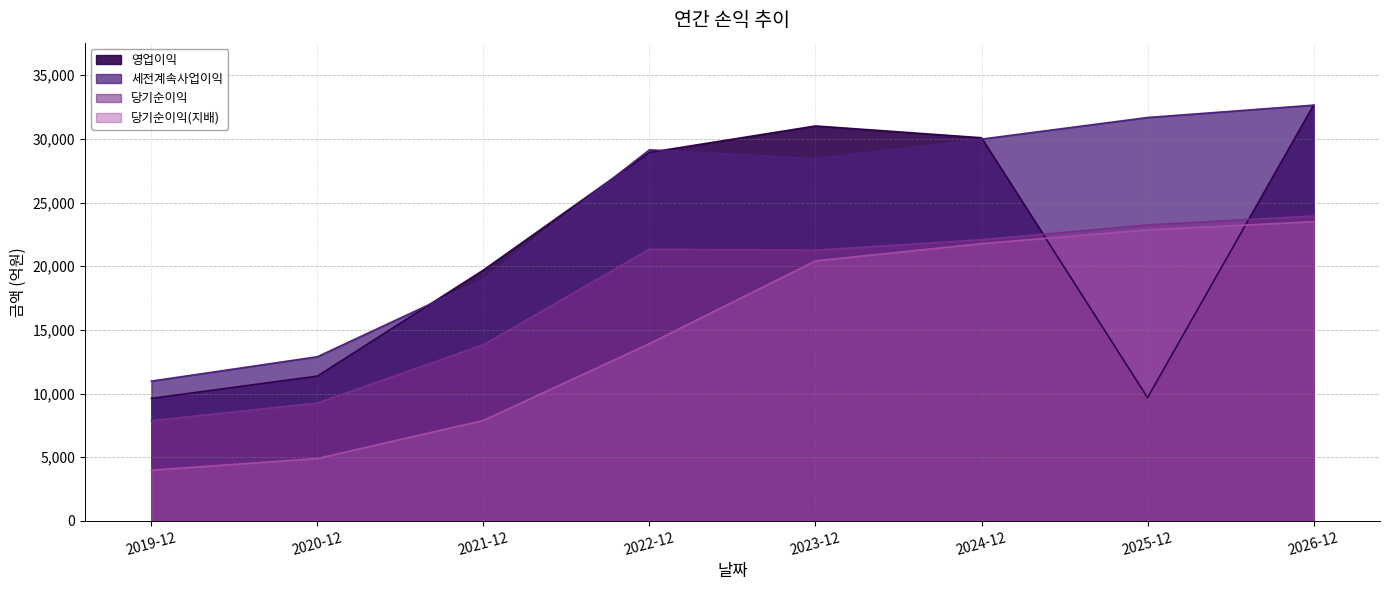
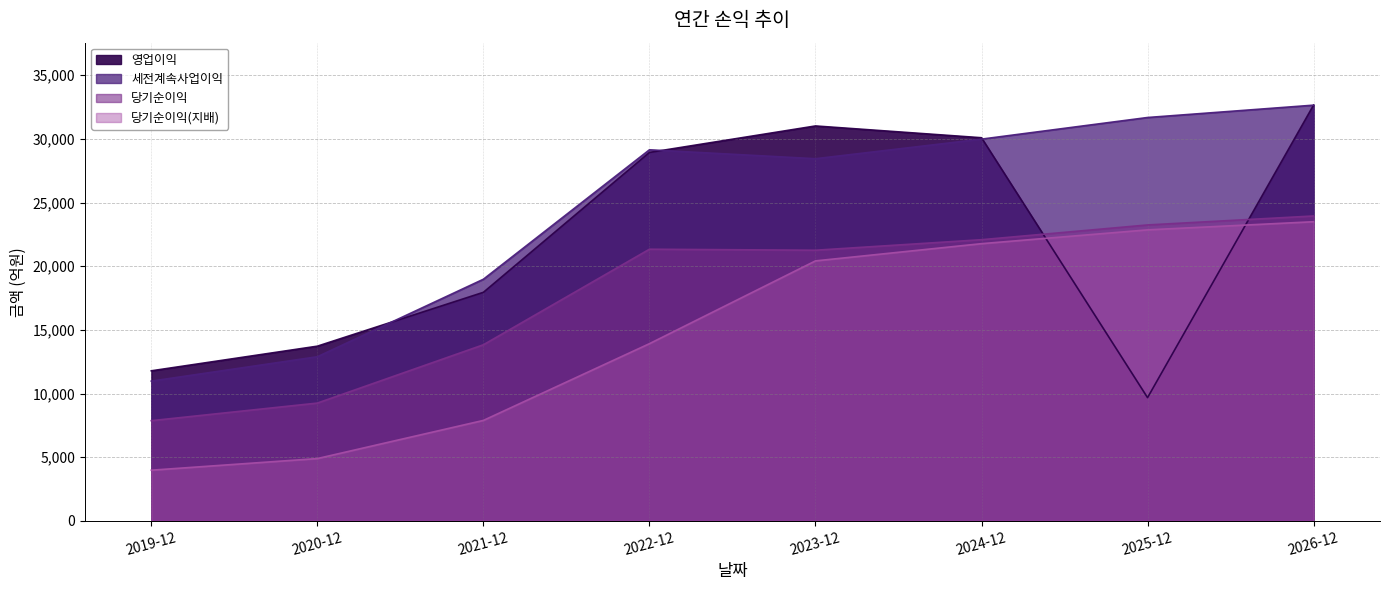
영업이익, 2019-12: 9,600 -> 11,800
영업이익, 2020-12: 11,400 -> 13,700
영업이익, 2021-12: 19,700 -> 18,000
